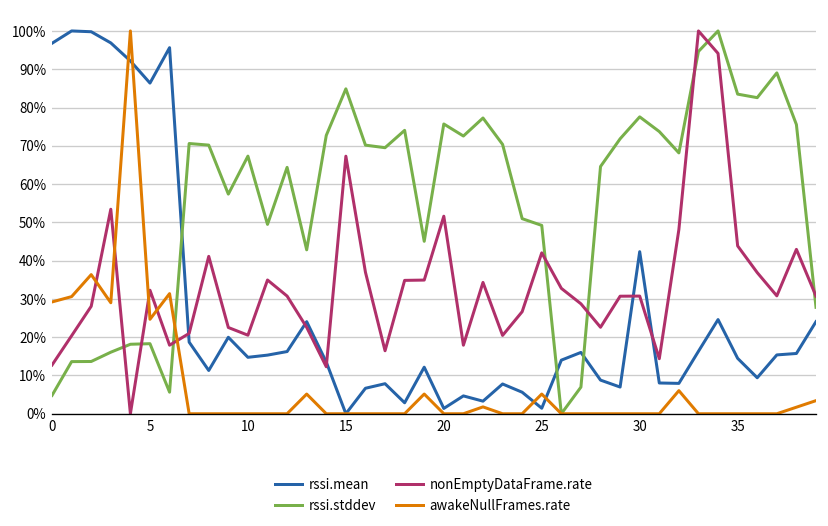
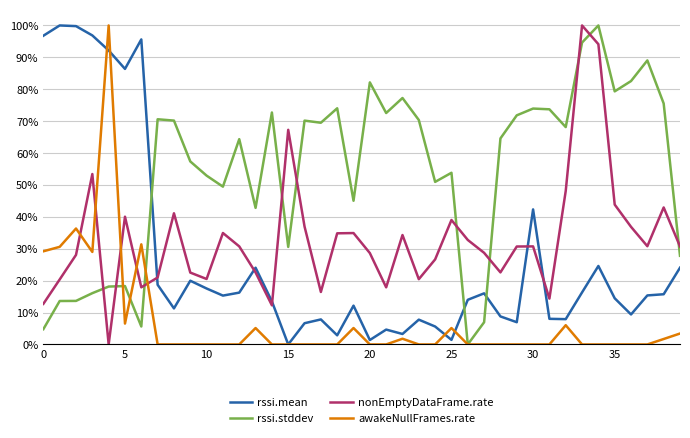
nonEmptyDataFrame.rate, 5: 32% -> 40%
awakeNullFrames.rate, 5: 25% -> 7%
rssi.mean, 10: 15% -> 18%
rssi.stddev, 10: 67% -> 53%
rssi.stddev, 15: 85% -> 31%
rssi.stddev, 20: 76% -> 82%
nonEmptyDataFrame.rate, 20: 52% -> 29%
rssi.stddev, 25: 49% -> 54%
nonEmptyDataFrame.rate, 25: 42% -> 39%
rssi.stddev, 30: 78% -> 74%
rssi.stddev, 35: 83% -> 79%
